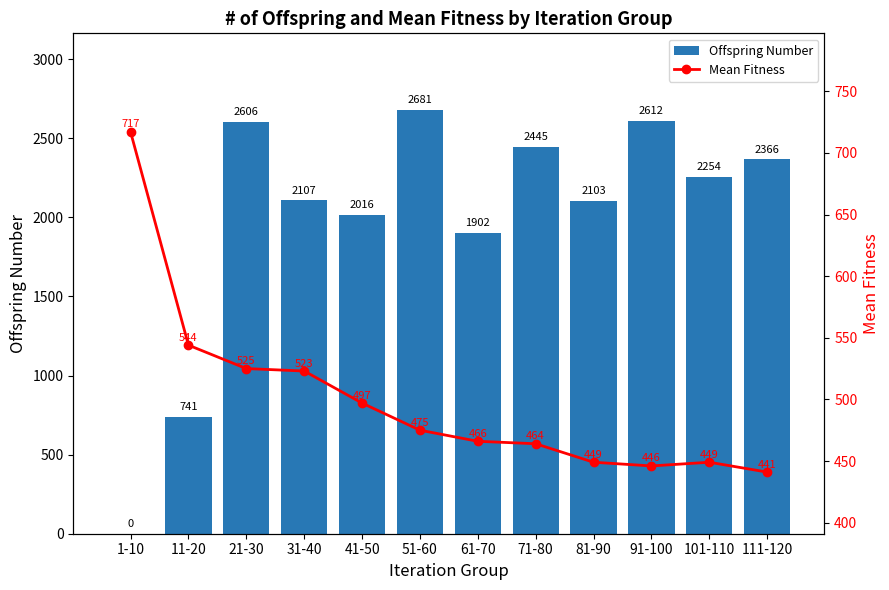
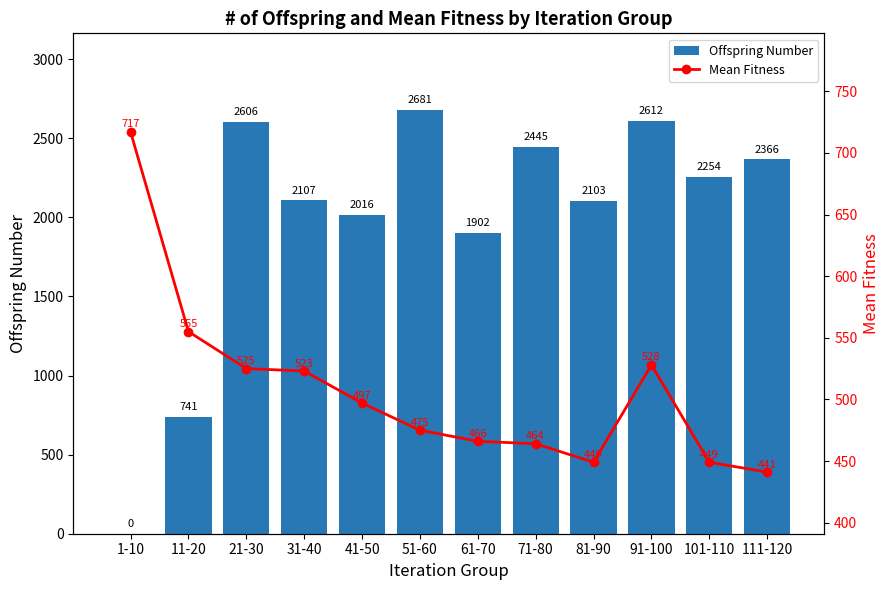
Mean Fitness, 11-20: 544 -> 555
Mean Fitness, 91-100: 446 -> 528
